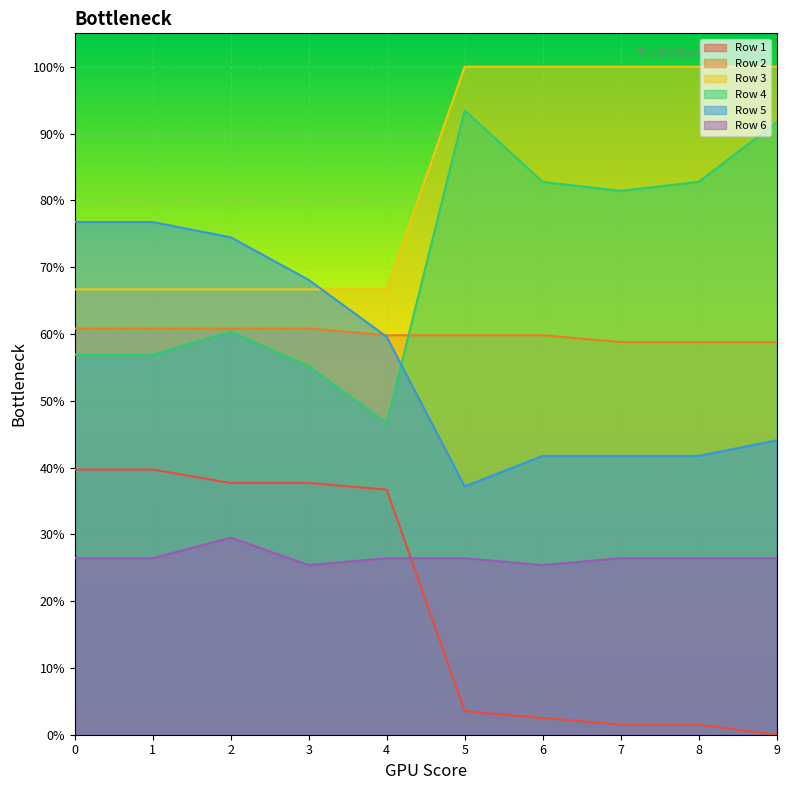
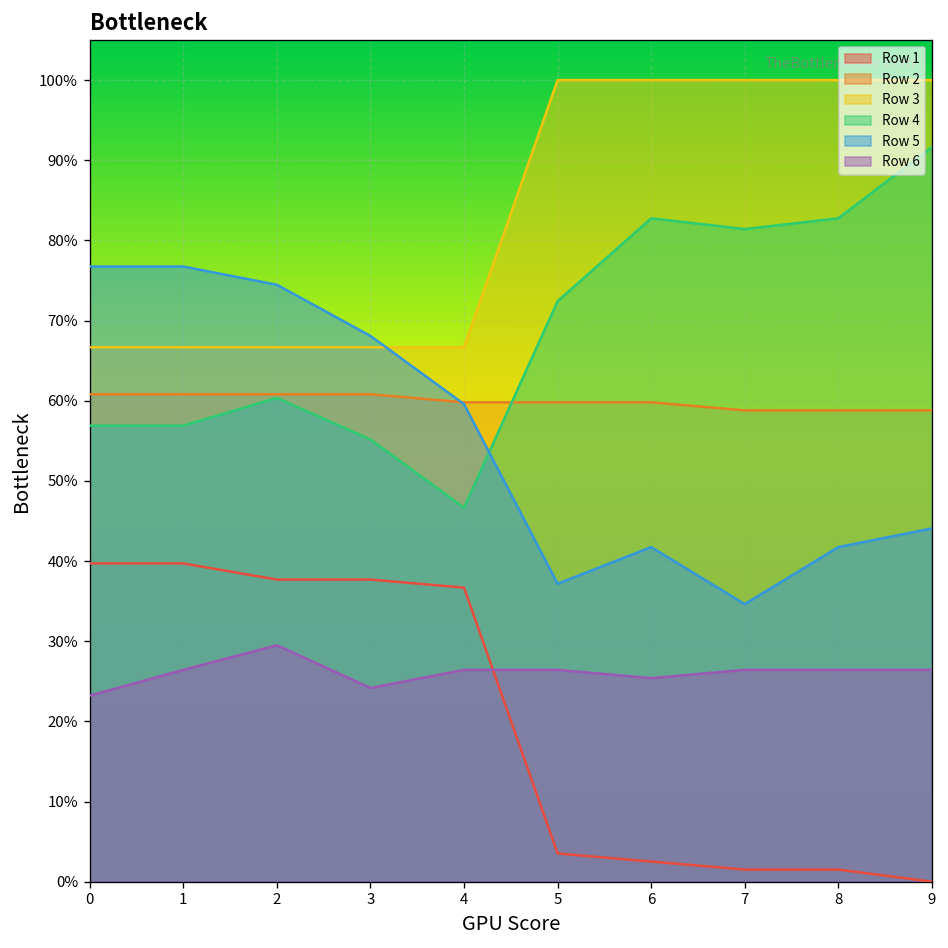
Row 6, 0: 26% -> 23%
Row 6, 3: 25% -> 24%
Row 4, 5: 93% -> 72%
Row 5, 7: 42% -> 35%
